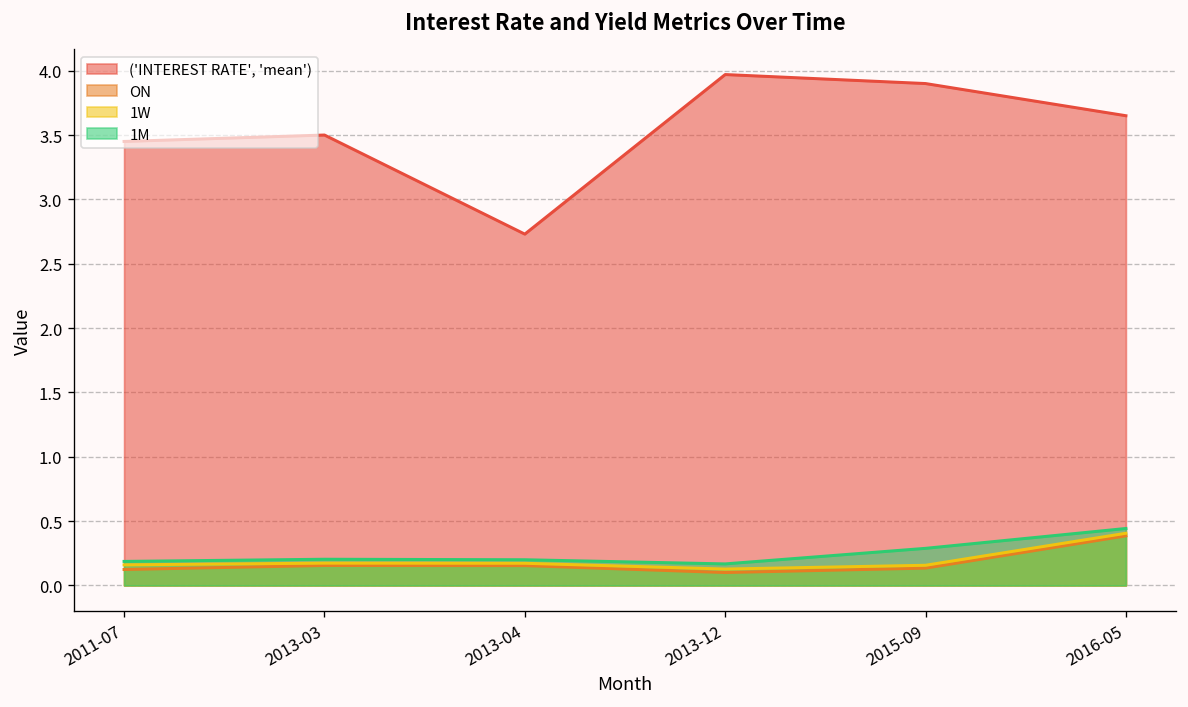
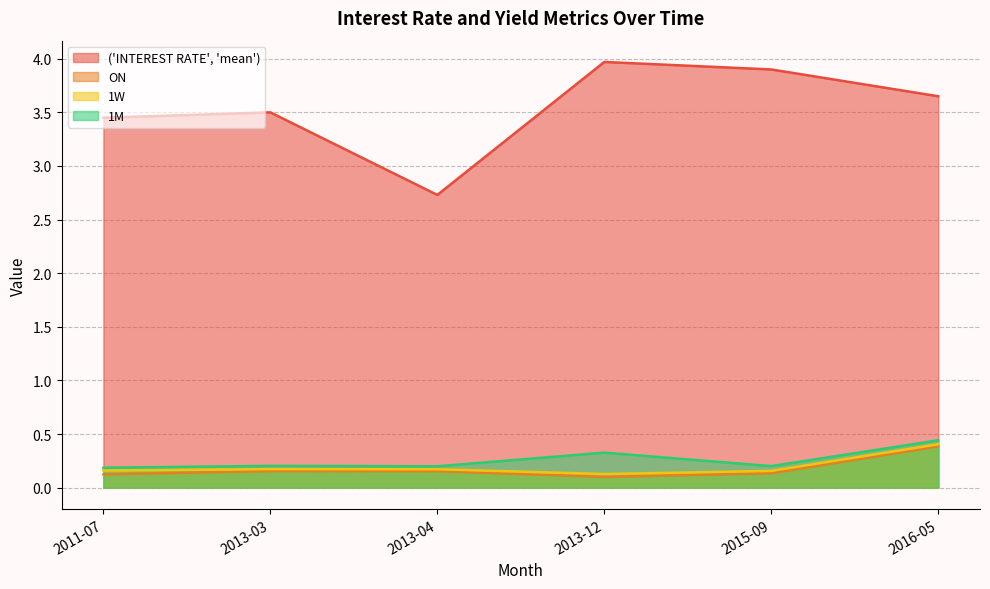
1M, 2013-12: 0.17 -> 0.33
1M, 2015-09: 0.29 -> 0.20
